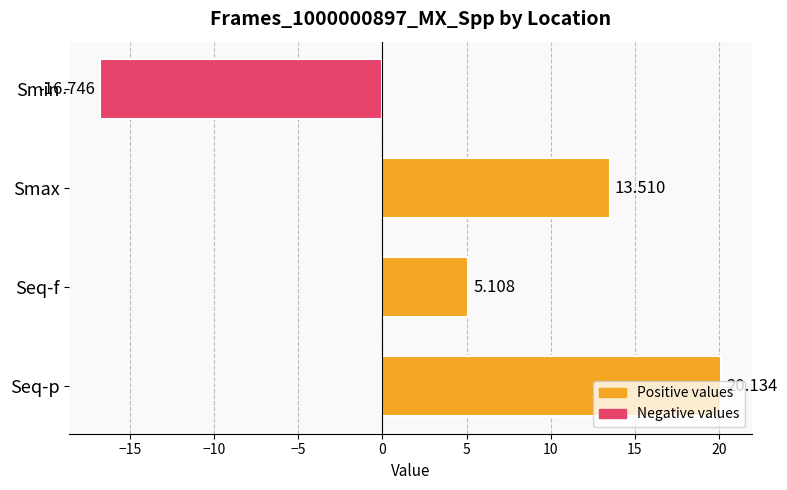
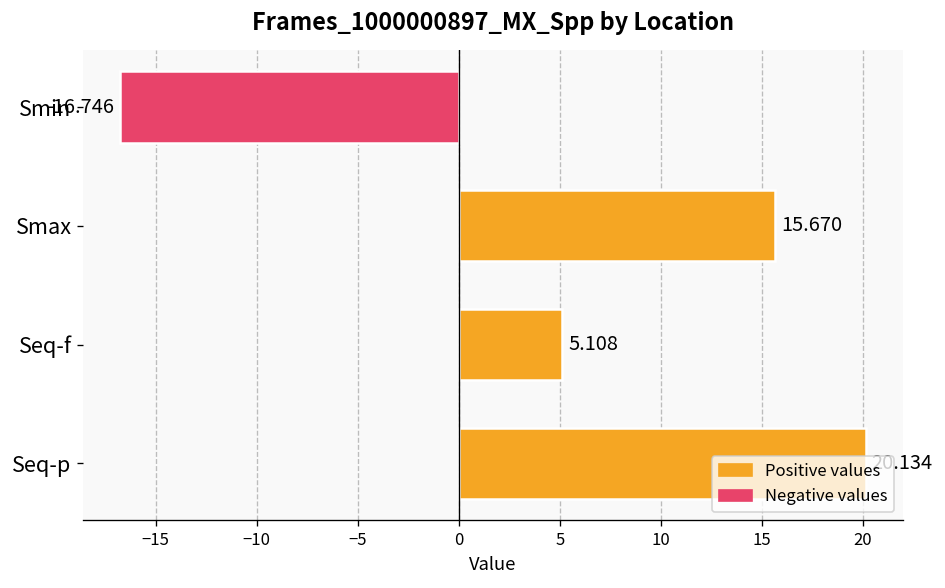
Smax: 13.510 -> 15.670
